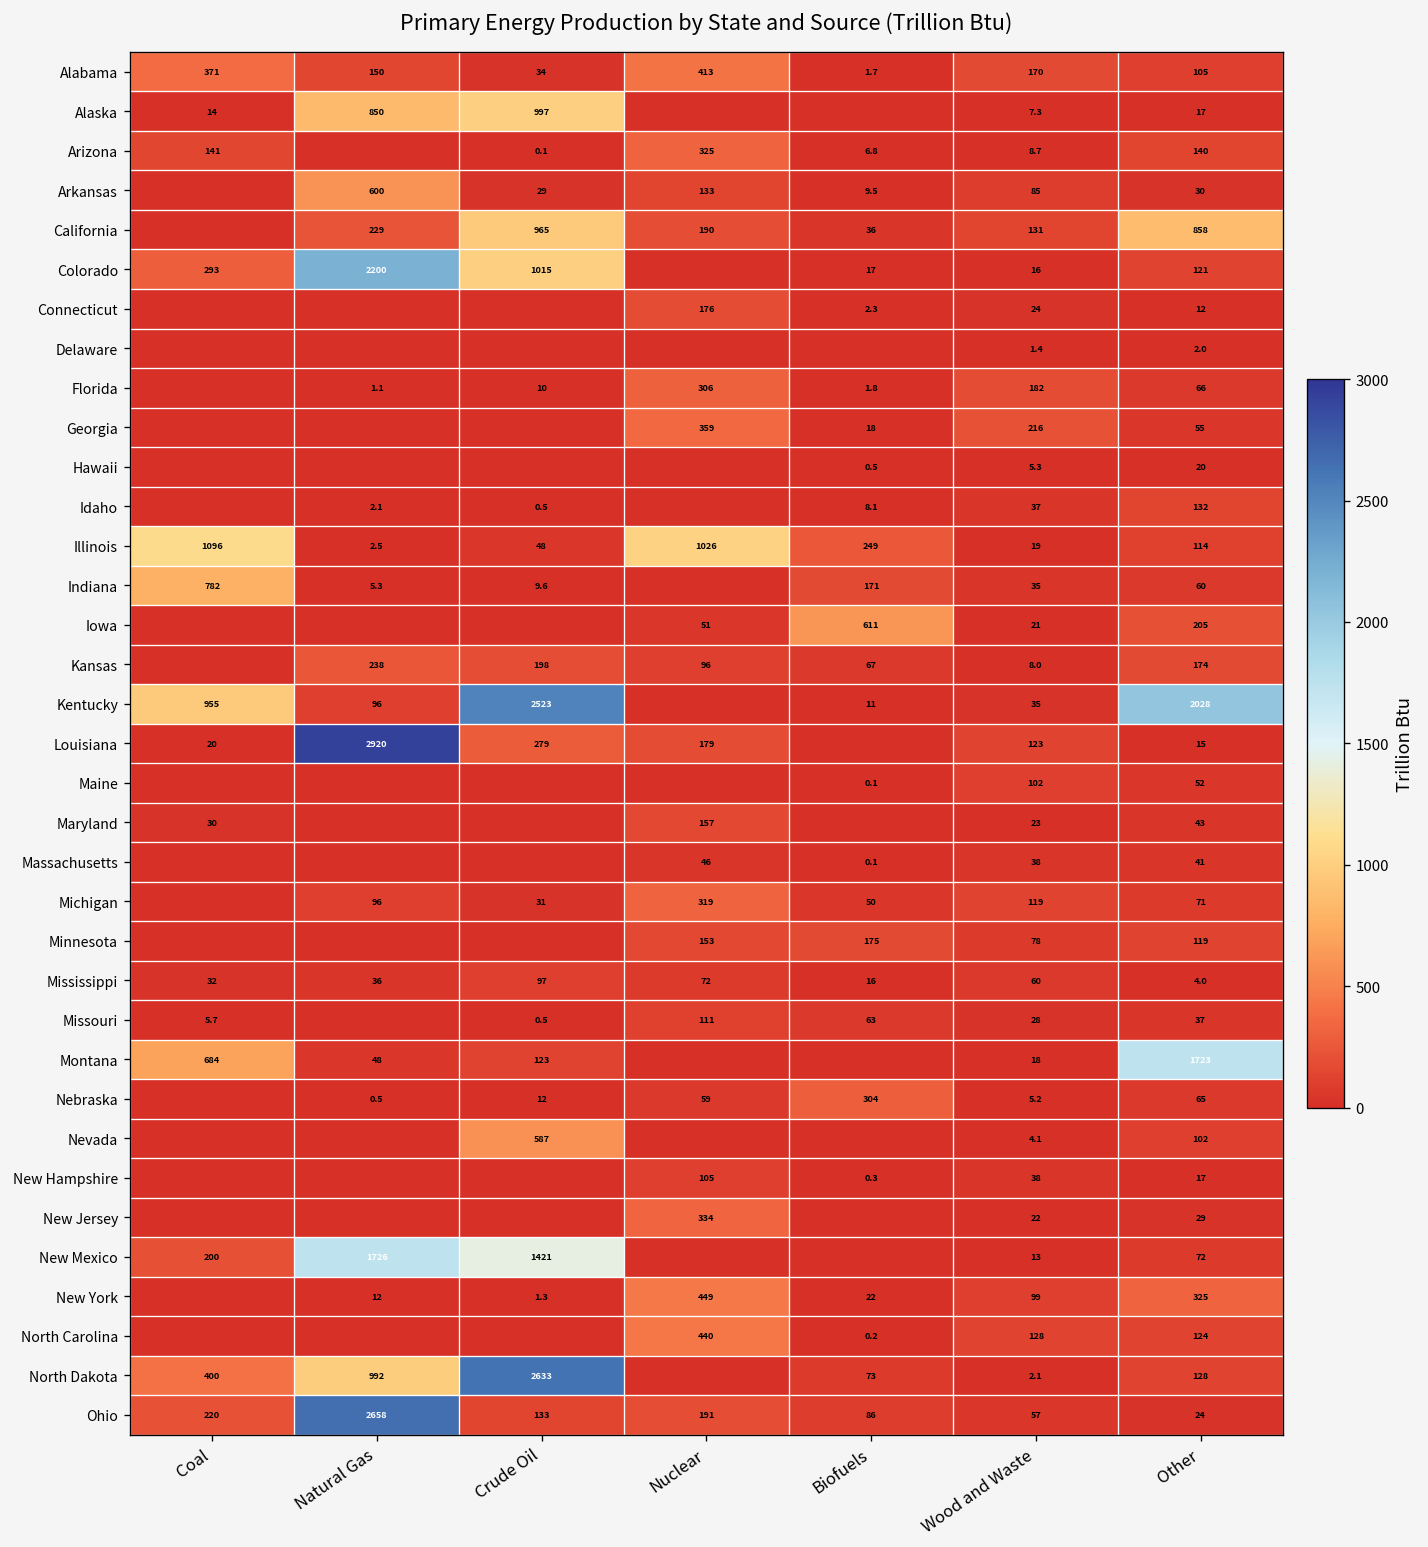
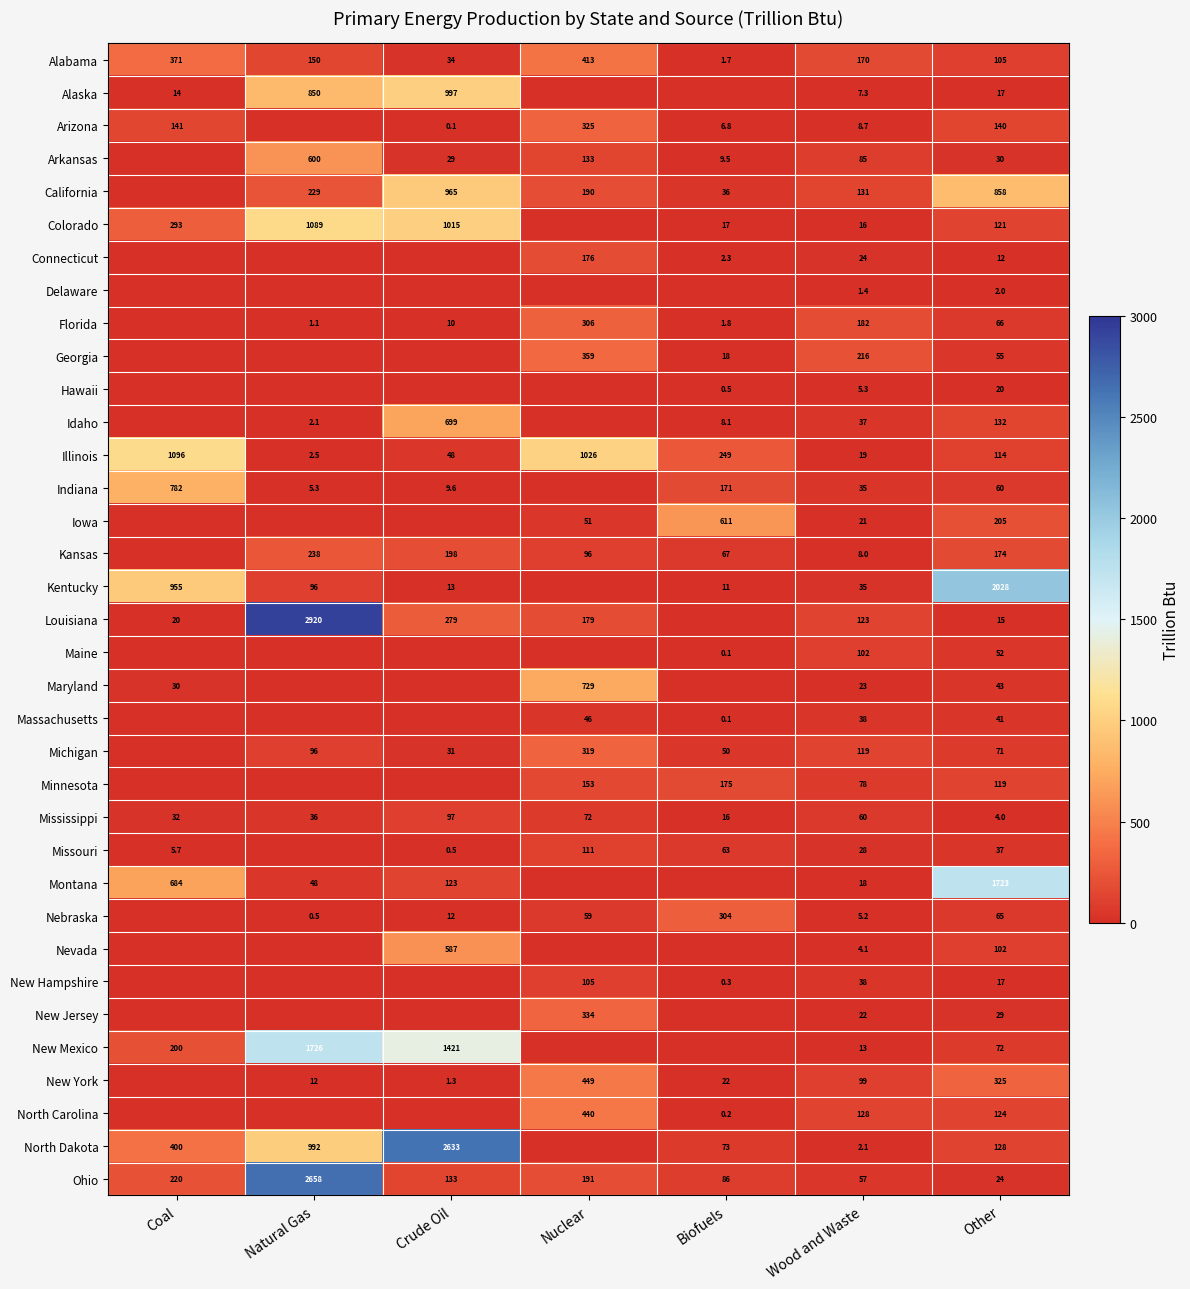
Colorado, Natural Gas: 2200 -> 1089
Idaho, Crude Oil: 0.5 -> 699
Kentucky, Crude Oil: 2523 -> 13
Maryland, Nuclear: 157 -> 729
